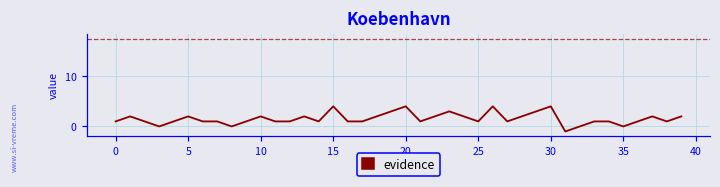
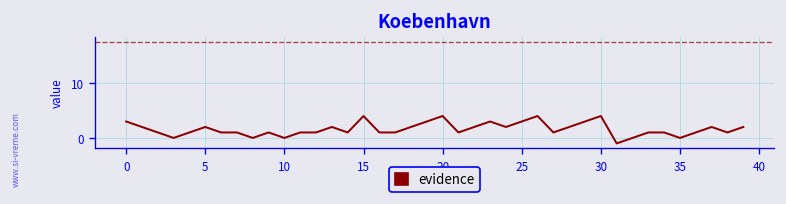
0: 1 -> 3
10: 2 -> 0
25: 1 -> 3
